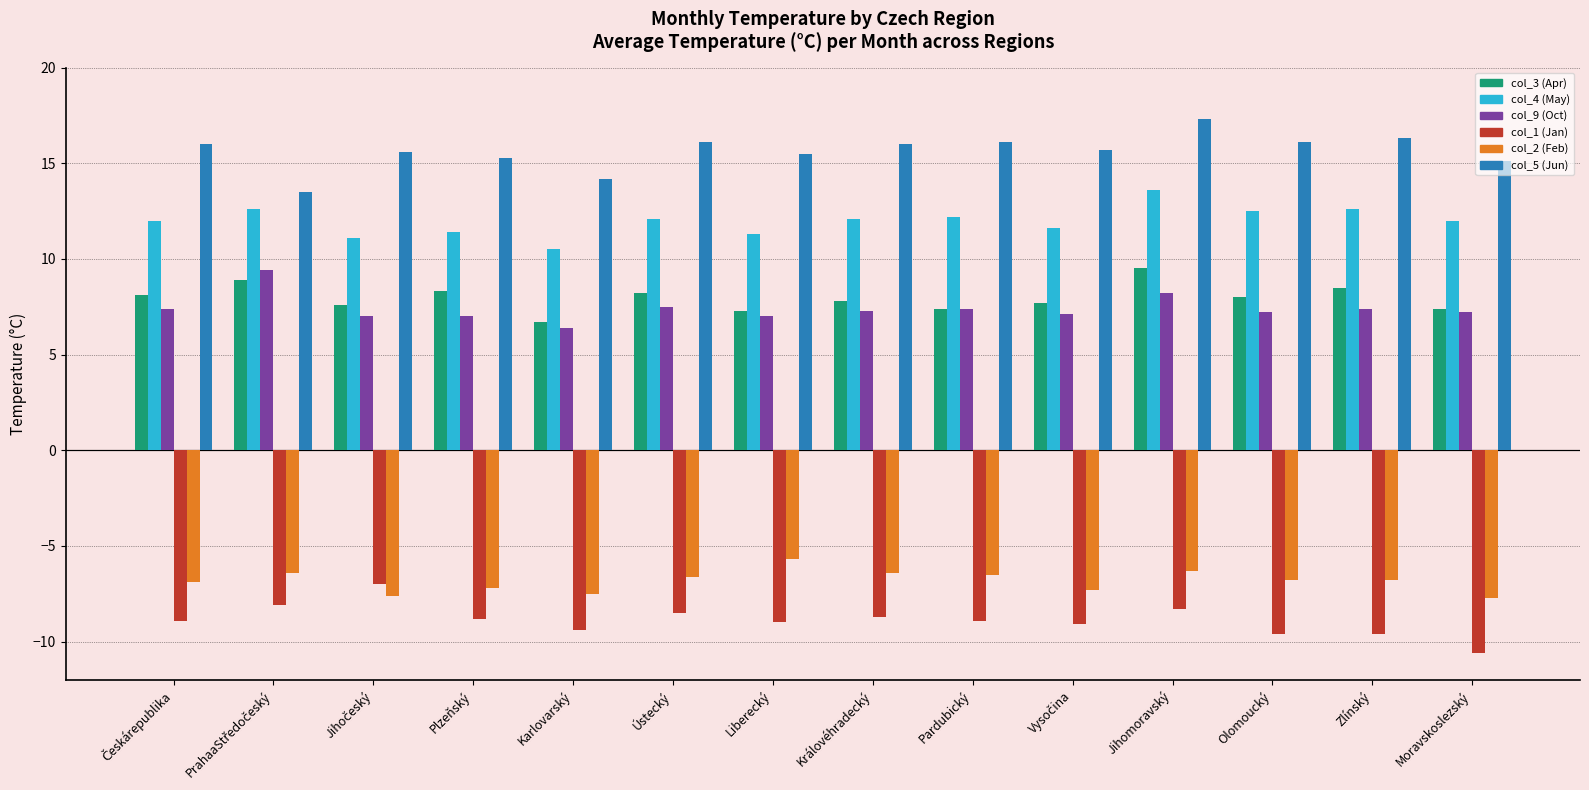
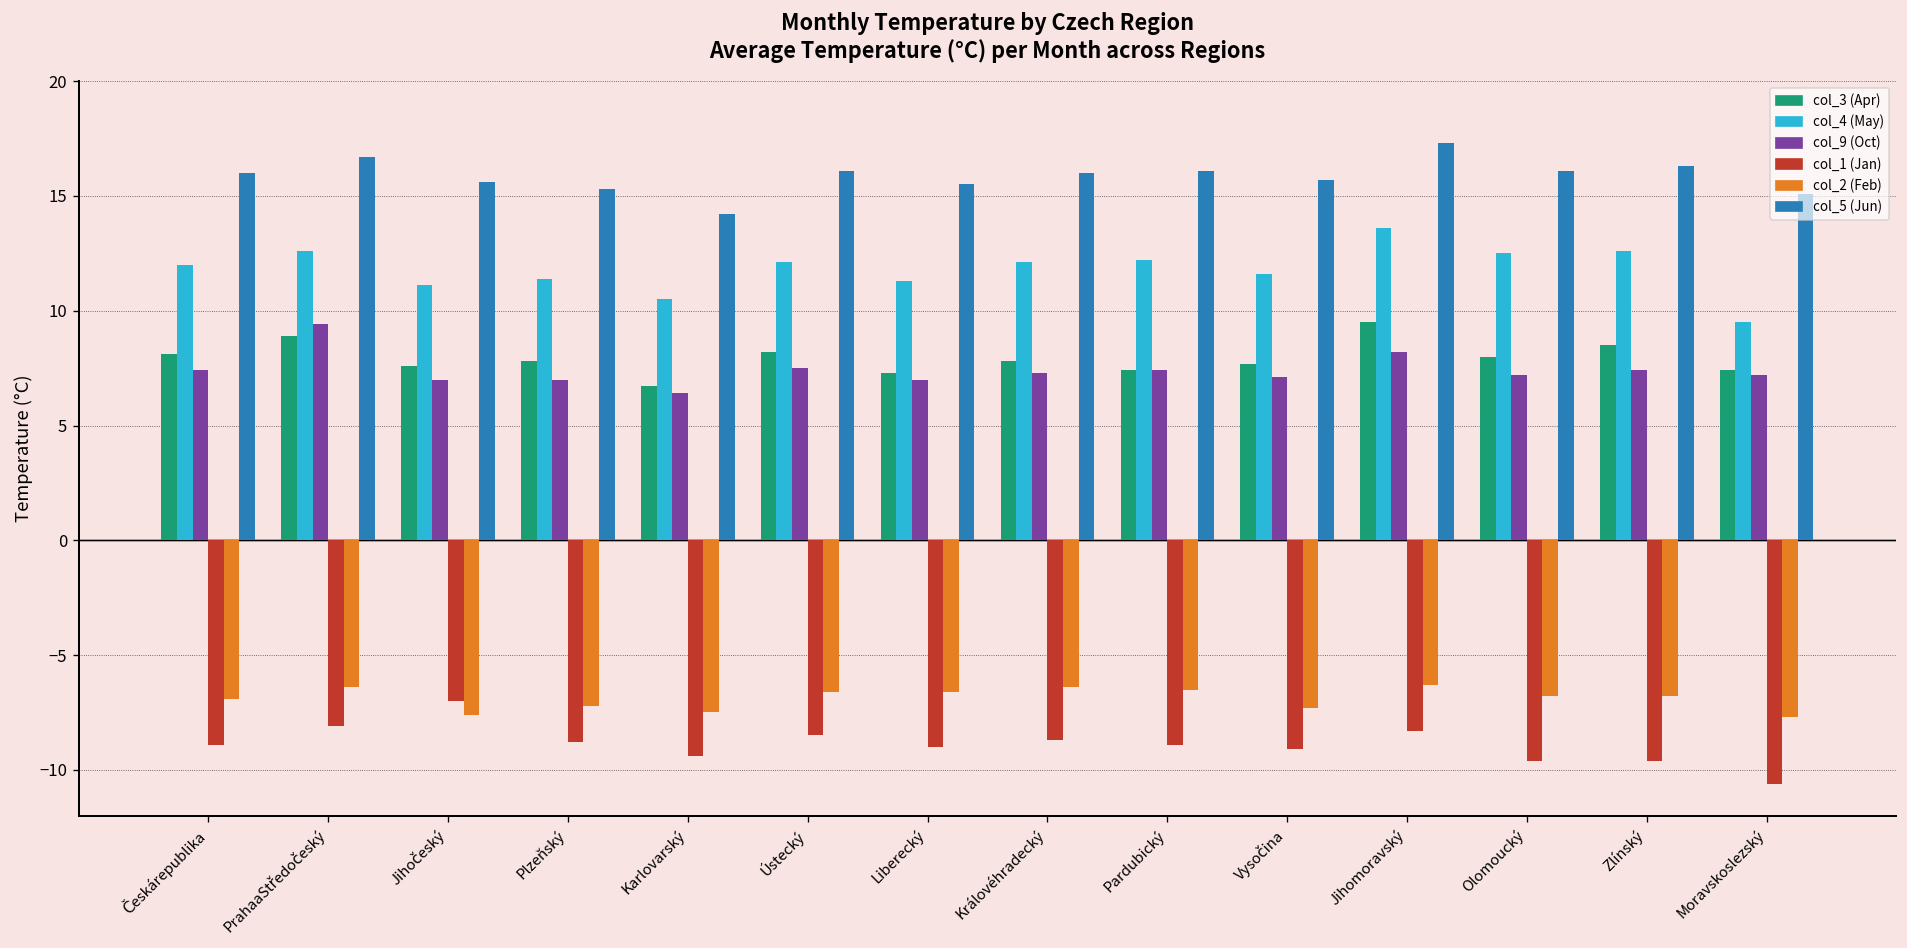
col_5 (Jun), PrahaaStředočeský: 13.5 -> 16.7
col_3 (Apr), Plzeňský: 8.3 -> 7.8
col_2 (Feb), Liberecký: -5.7 -> -6.6
col_4 (May), Moravskoslezský: 12.0 -> 9.5
